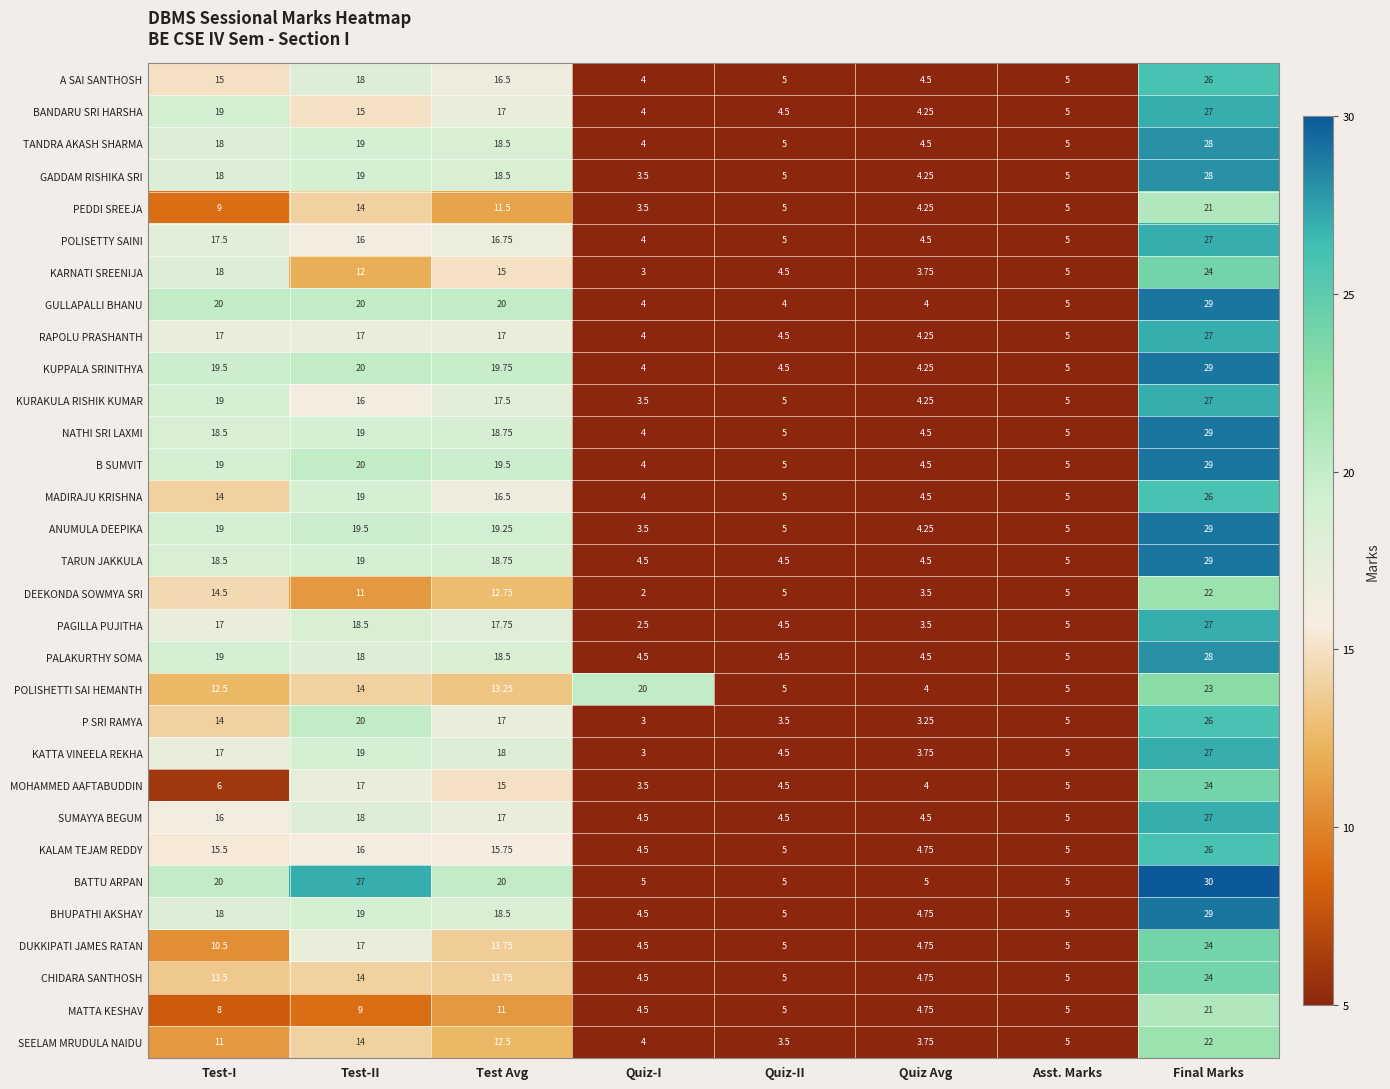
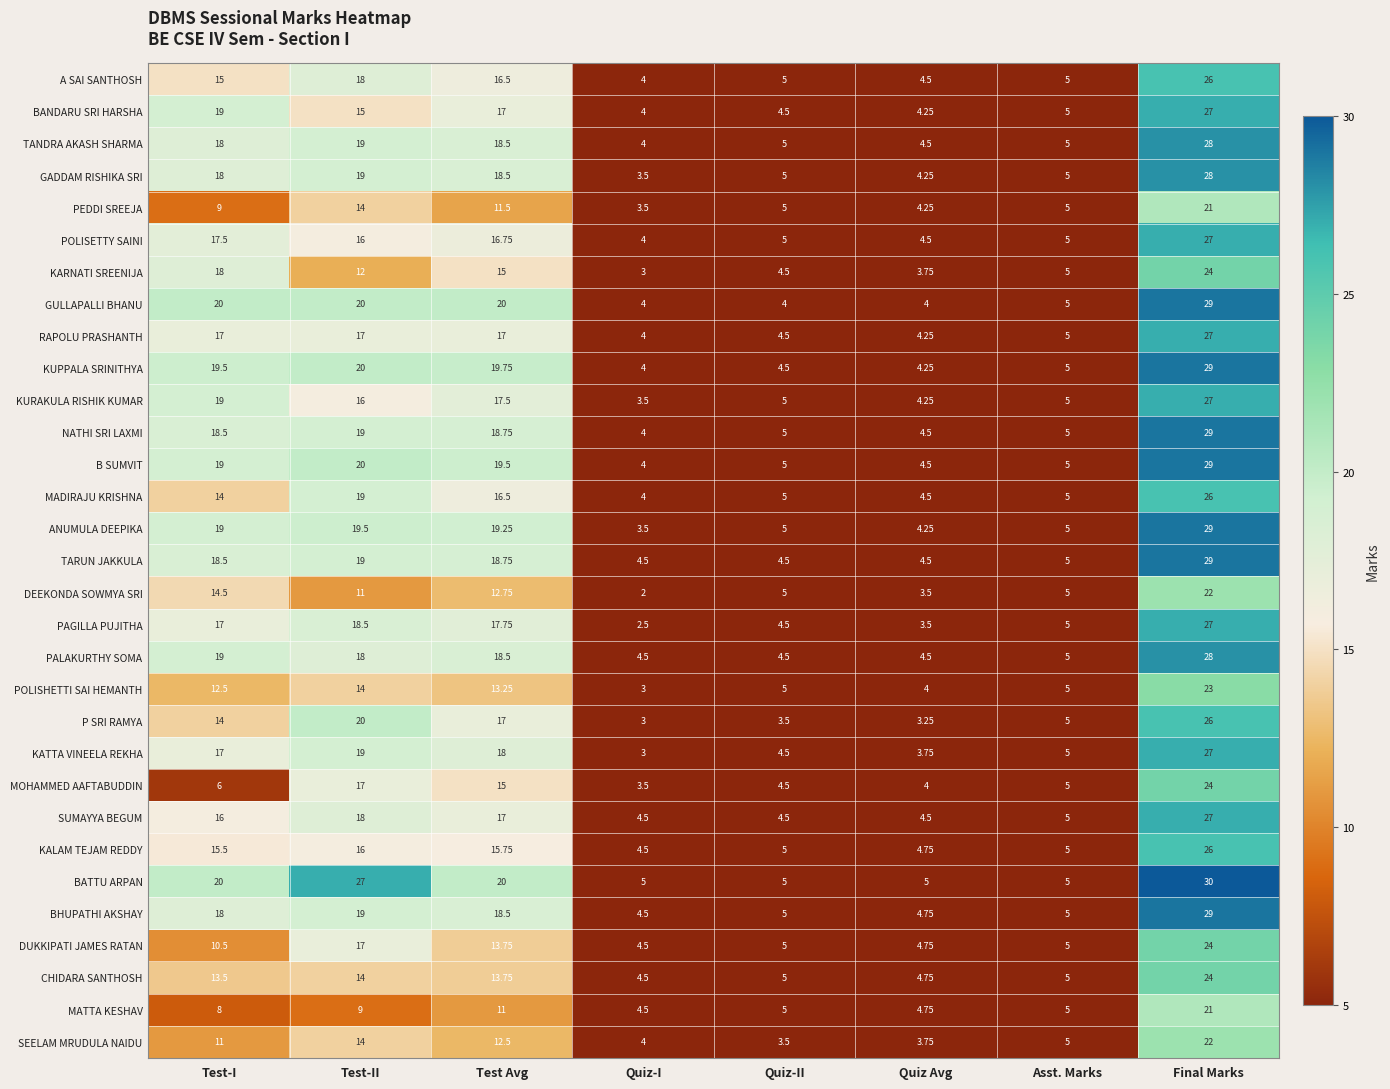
POLISHETTI SAI HEMANTH, Quiz-I: 20 -> 3
